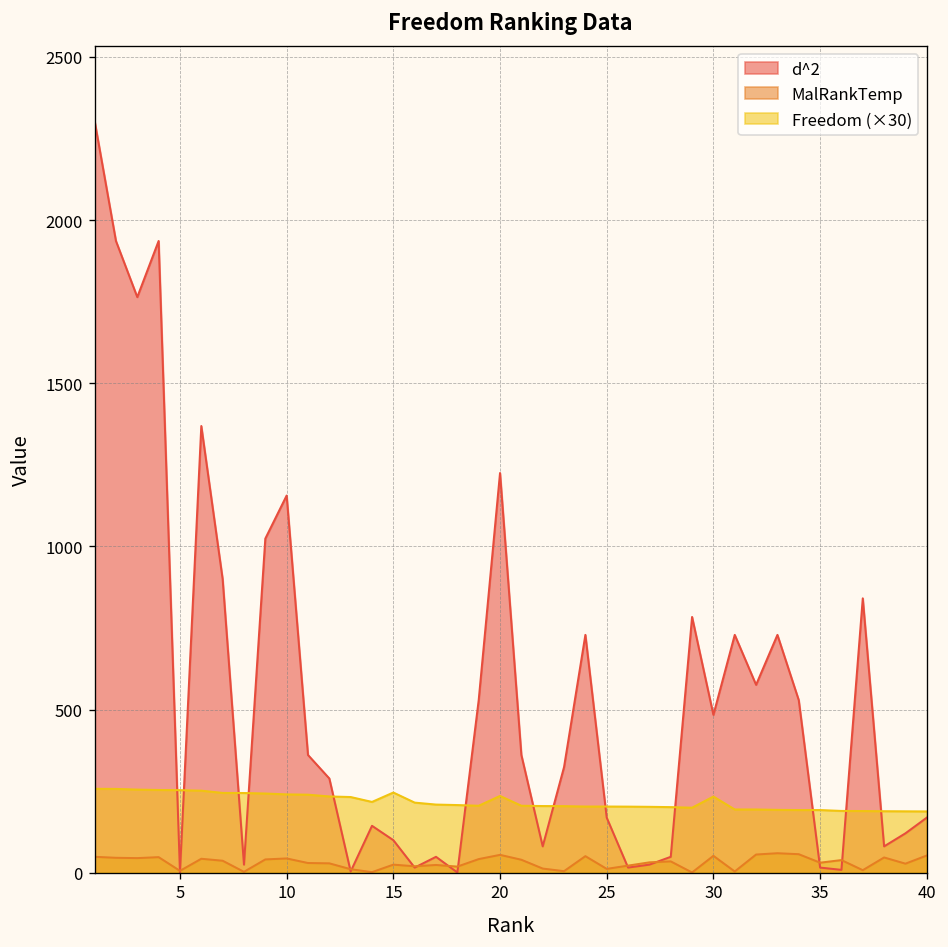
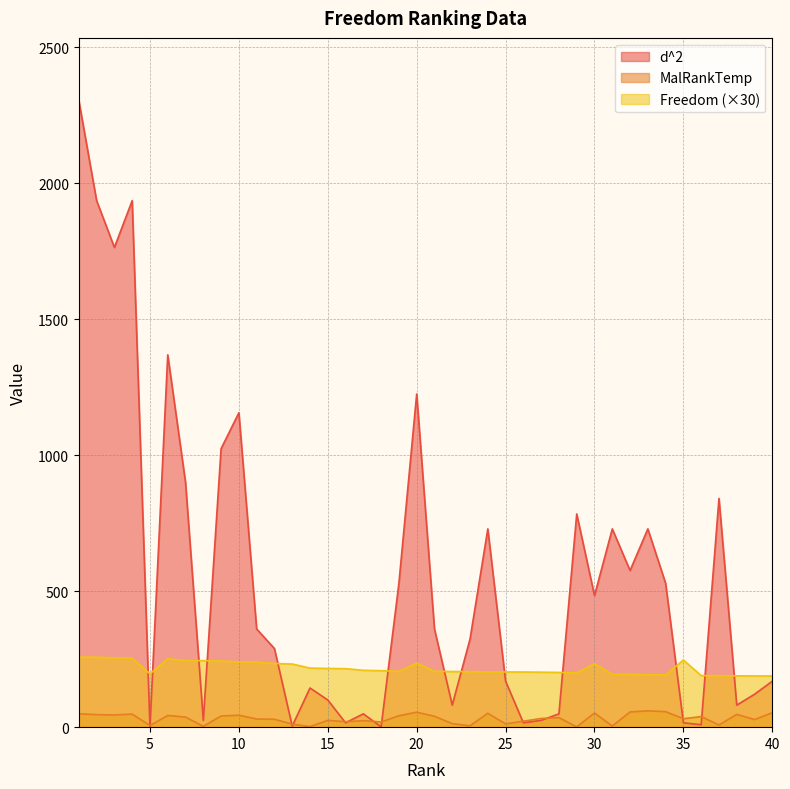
Freedom (×30), 5: 250 -> 200
Freedom (×30), 15: 250 -> 220
Freedom (×30), 35: 190 -> 250
